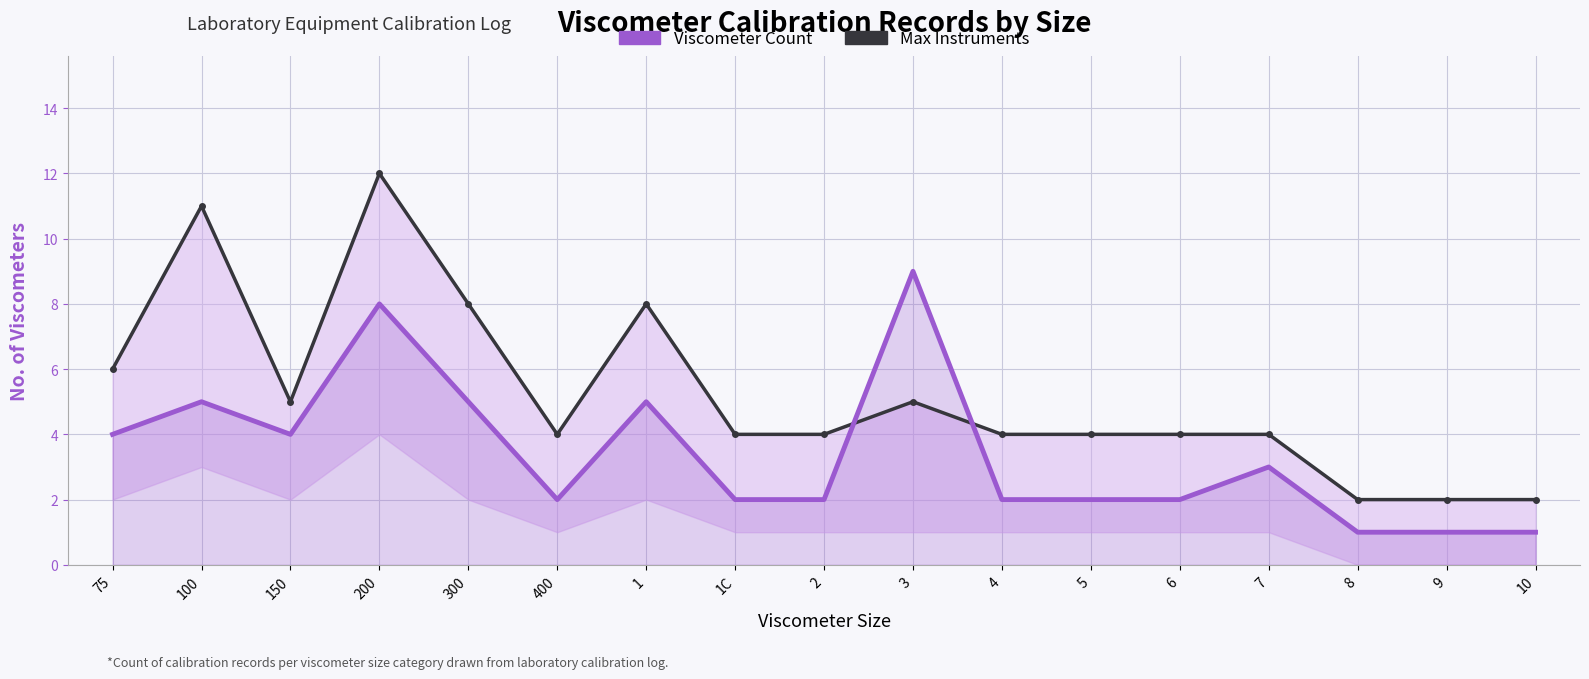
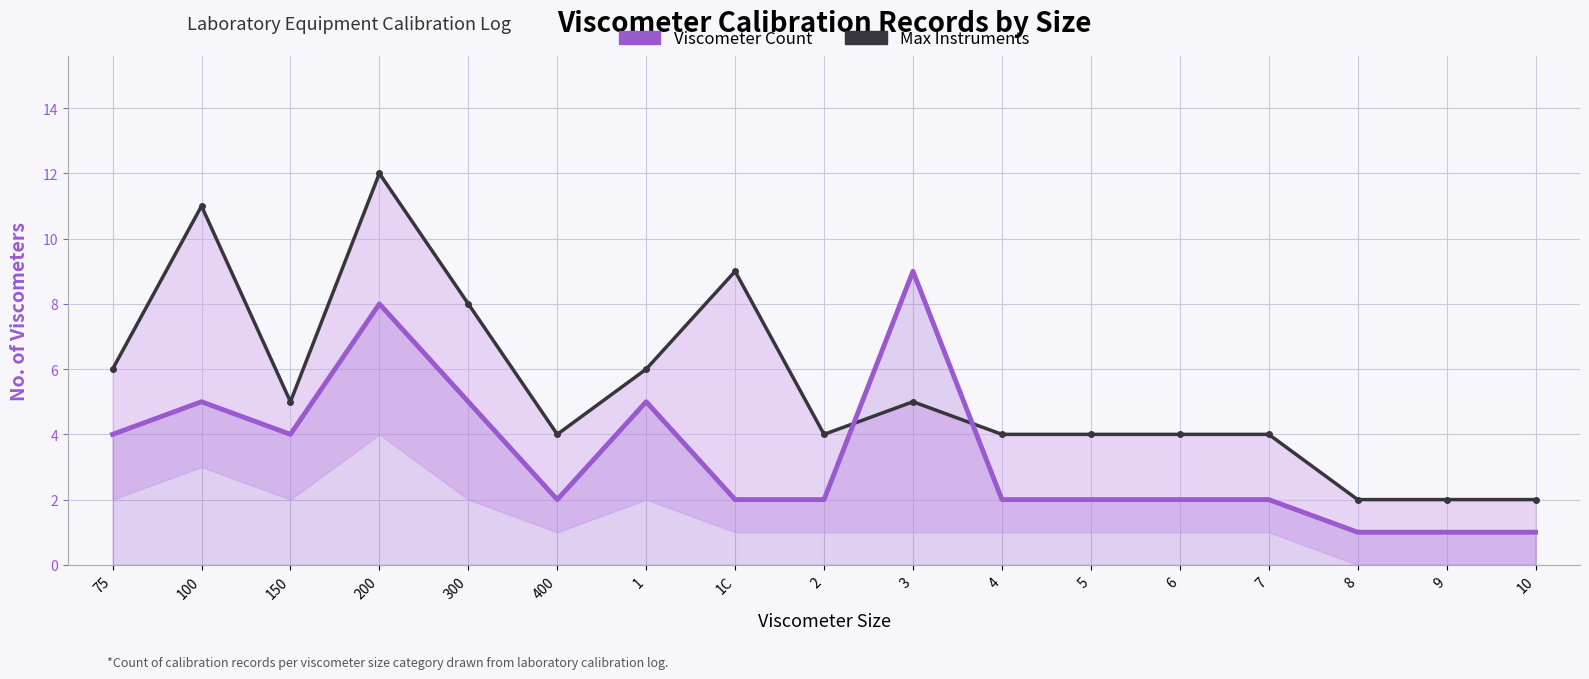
Max Instruments, 1: 8 -> 6
Max Instruments, 1C: 4 -> 9
Viscometer Count, 7: 3 -> 2
